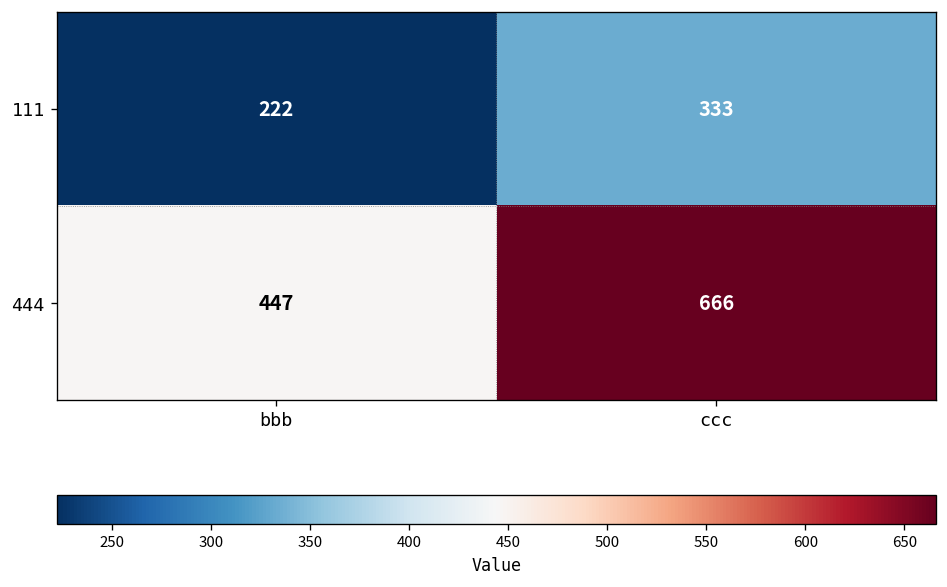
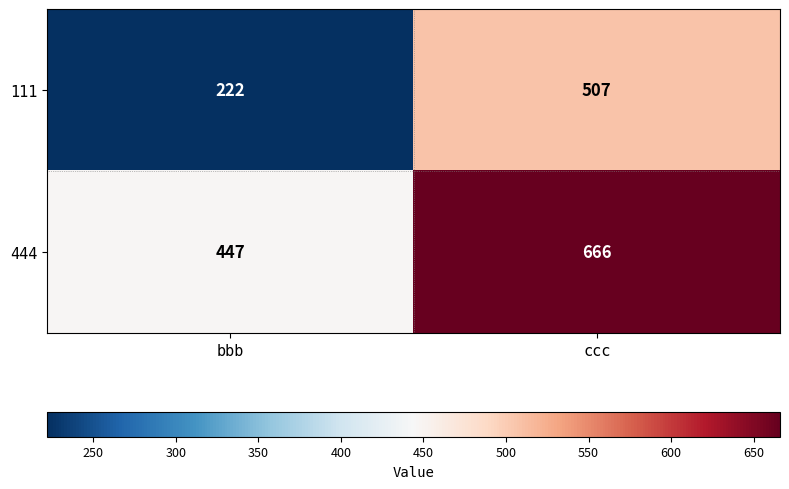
111, ccc: 333 -> 507
